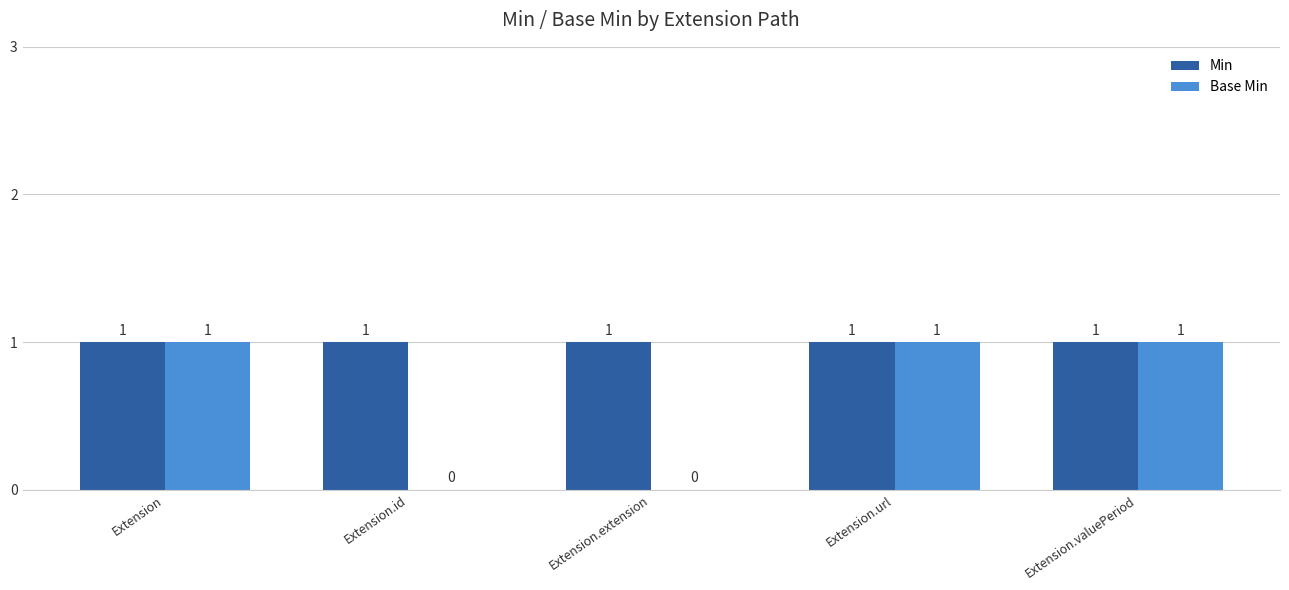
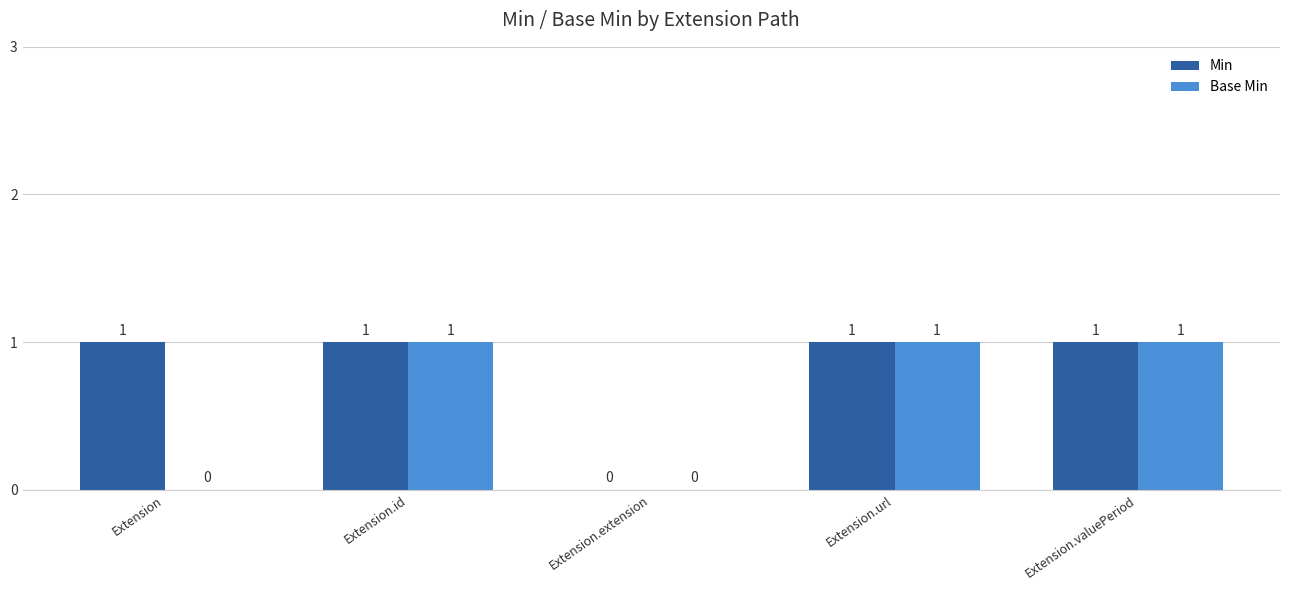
Base Min, Extension: 1 -> 0
Base Min, Extension.id: 0 -> 1
Min, Extension.extension: 1 -> 0
